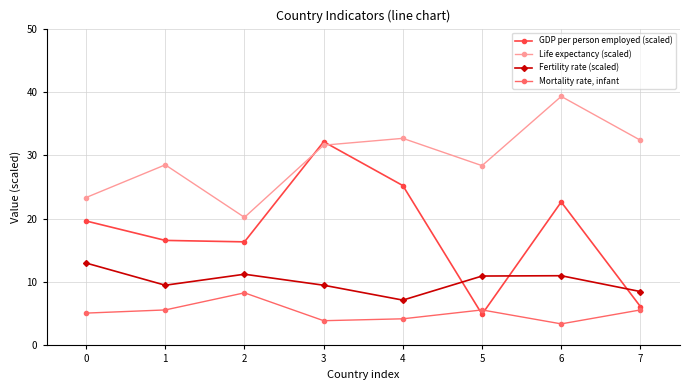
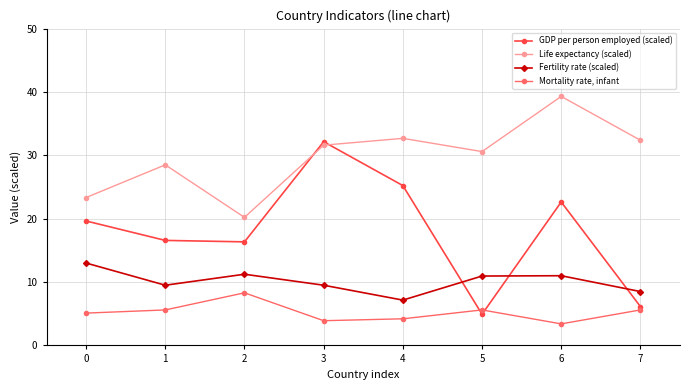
Life expectancy (scaled), 5: 28 -> 31
